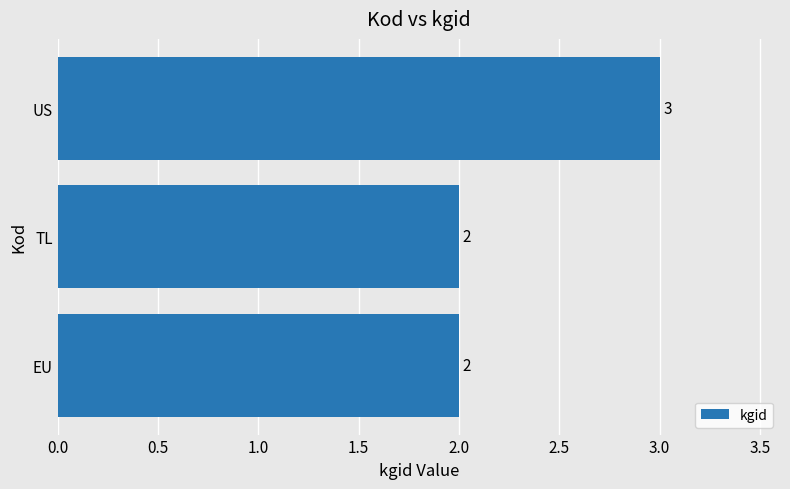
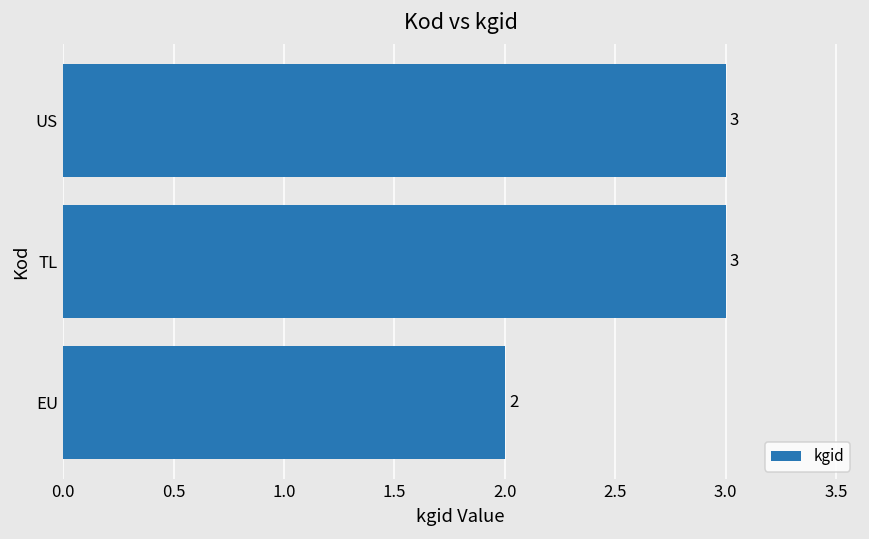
TL: 2 -> 3
